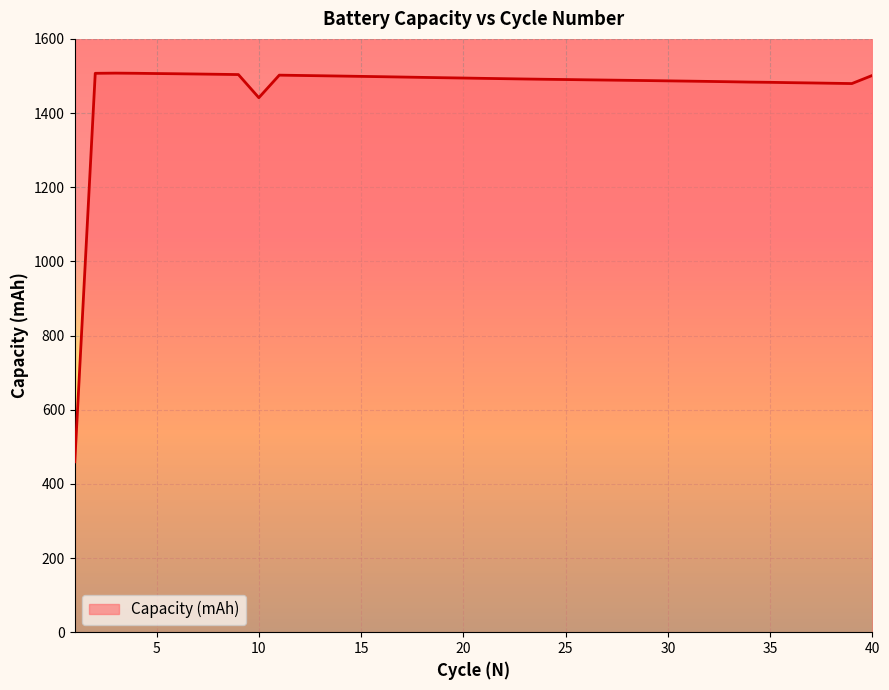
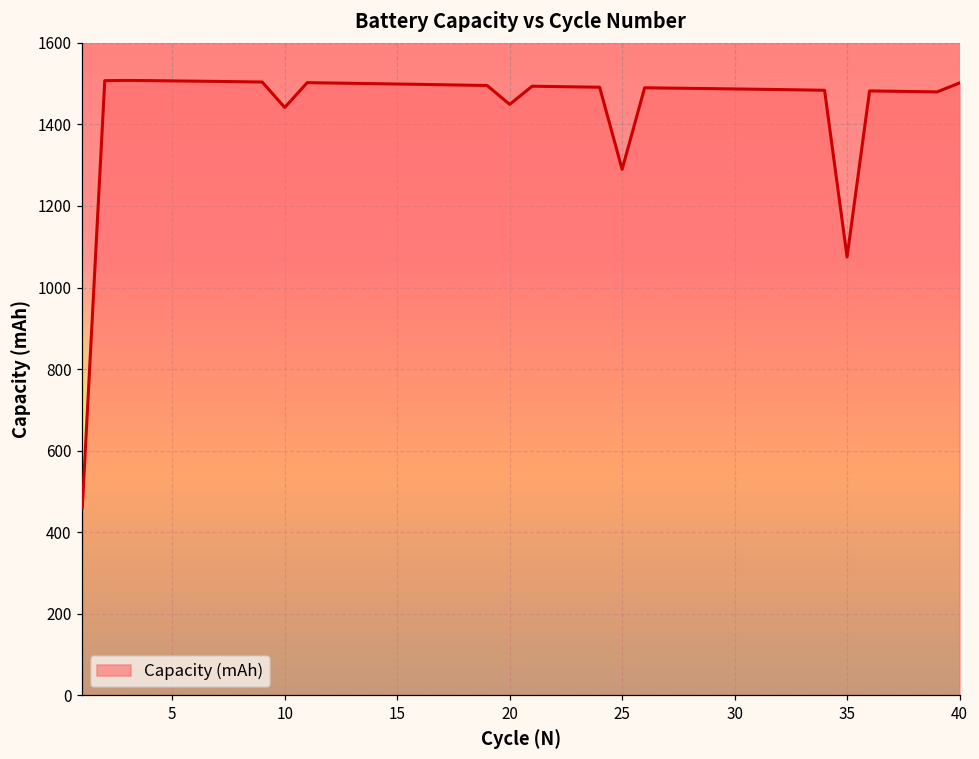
20: 1490 -> 1450
25: 1490 -> 1290
35: 1480 -> 1070
